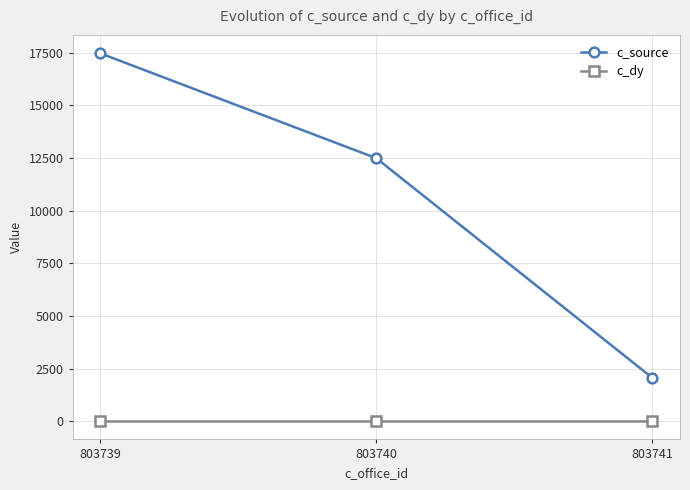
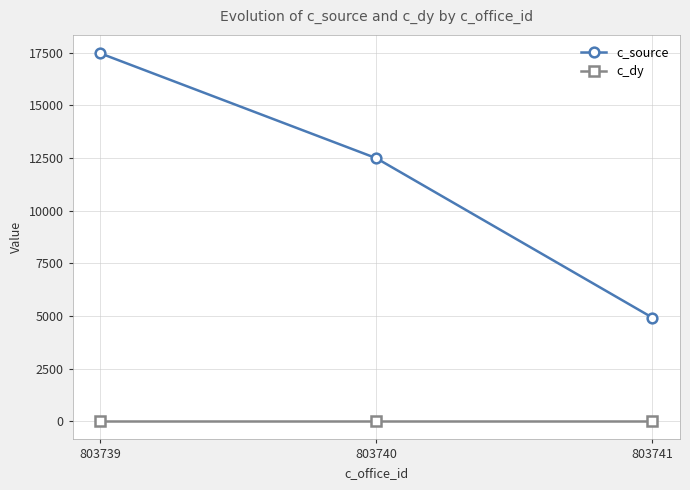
c_source, 803741: 2100 -> 4900
